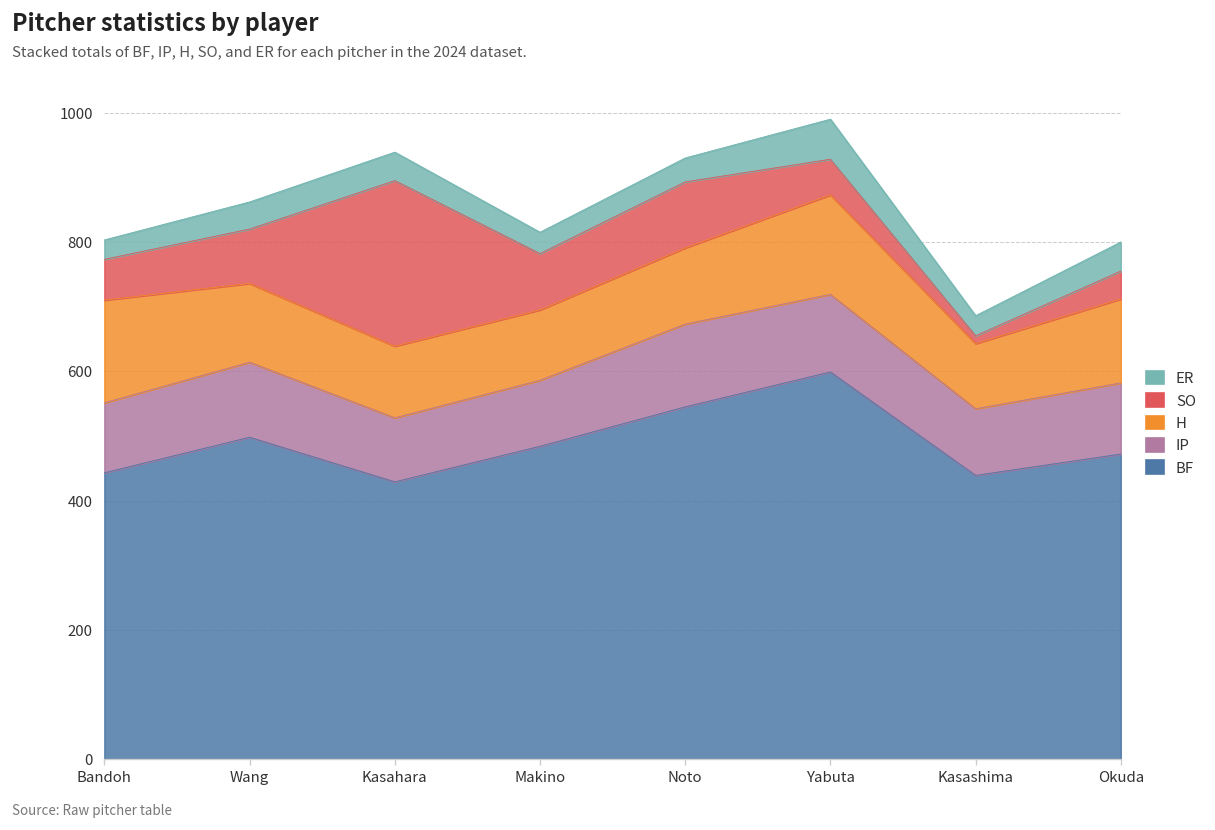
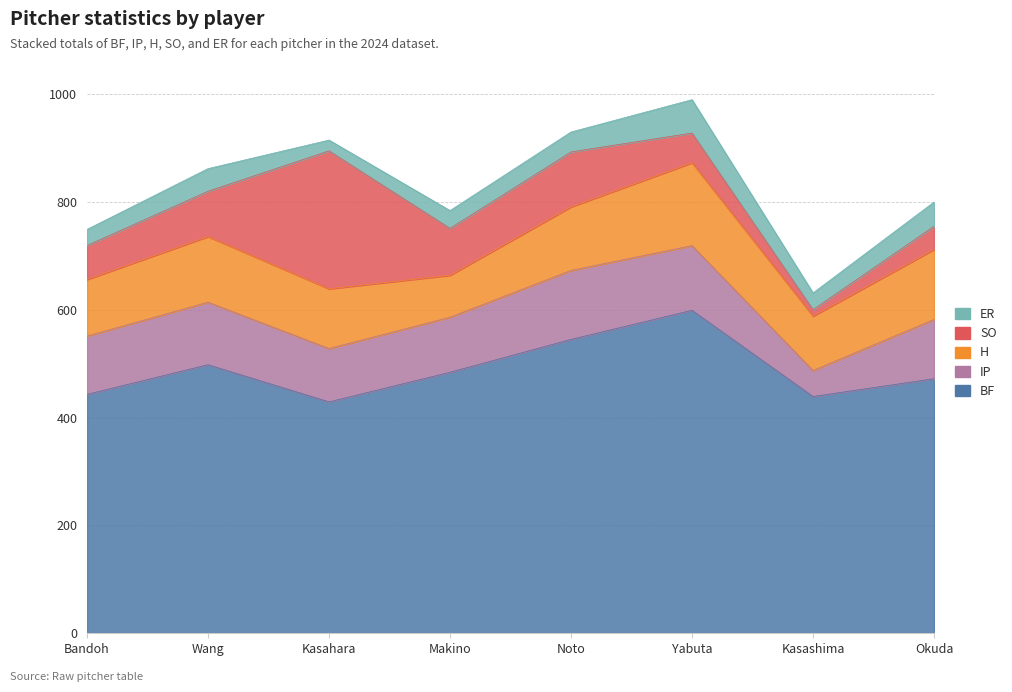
H, Bandoh: 160 -> 110
ER, Kasahara: 40 -> 20
H, Makino: 110 -> 80
IP, Kasashima: 100 -> 50
